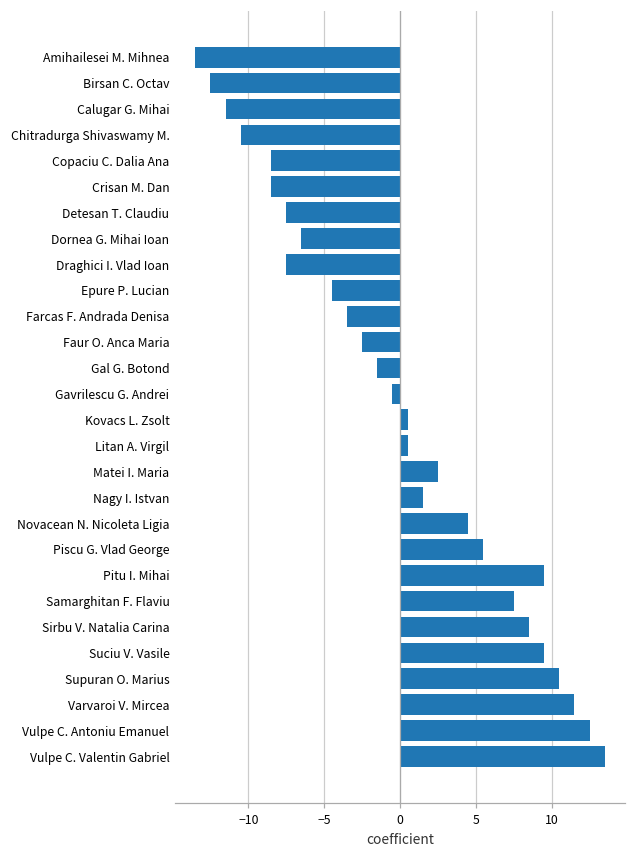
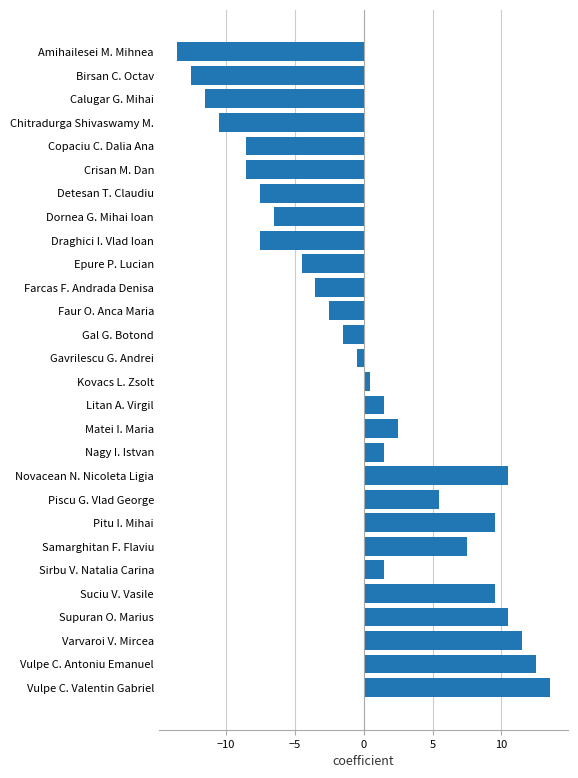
Litan A. Virgil: 0.5 -> 1.5
Novacean N. Nicoleta Ligia: 4.5 -> 10.5
Sirbu V. Natalia Carina: 8.5 -> 1.5
